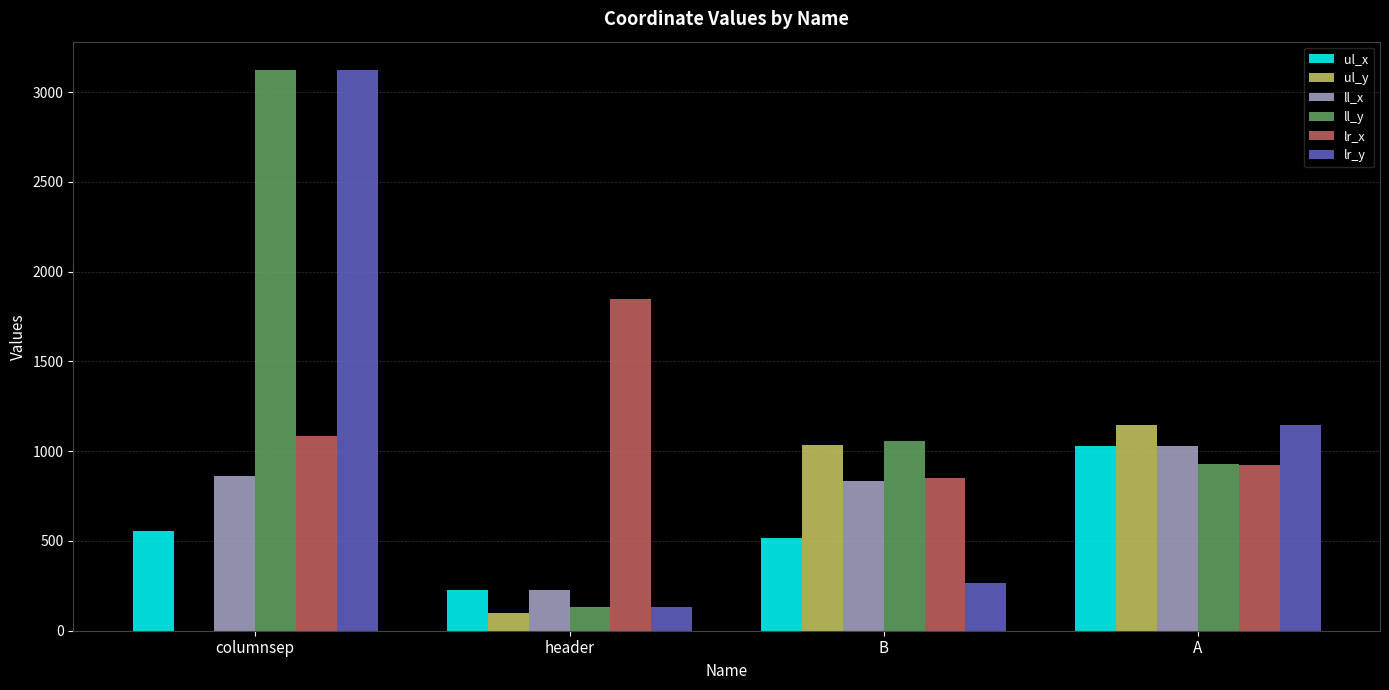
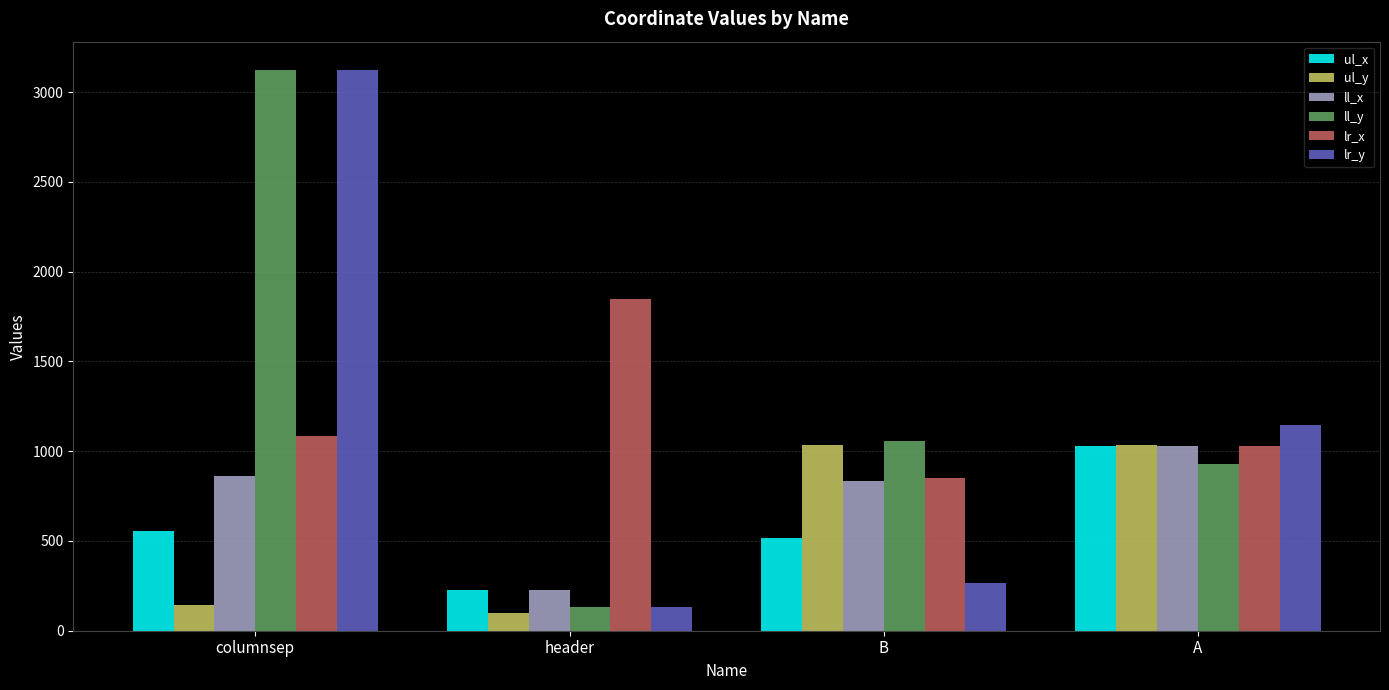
ul_y, columnsep: 0 -> 150
ul_y, A: 1150 -> 1040
lr_x, A: 920 -> 1030
